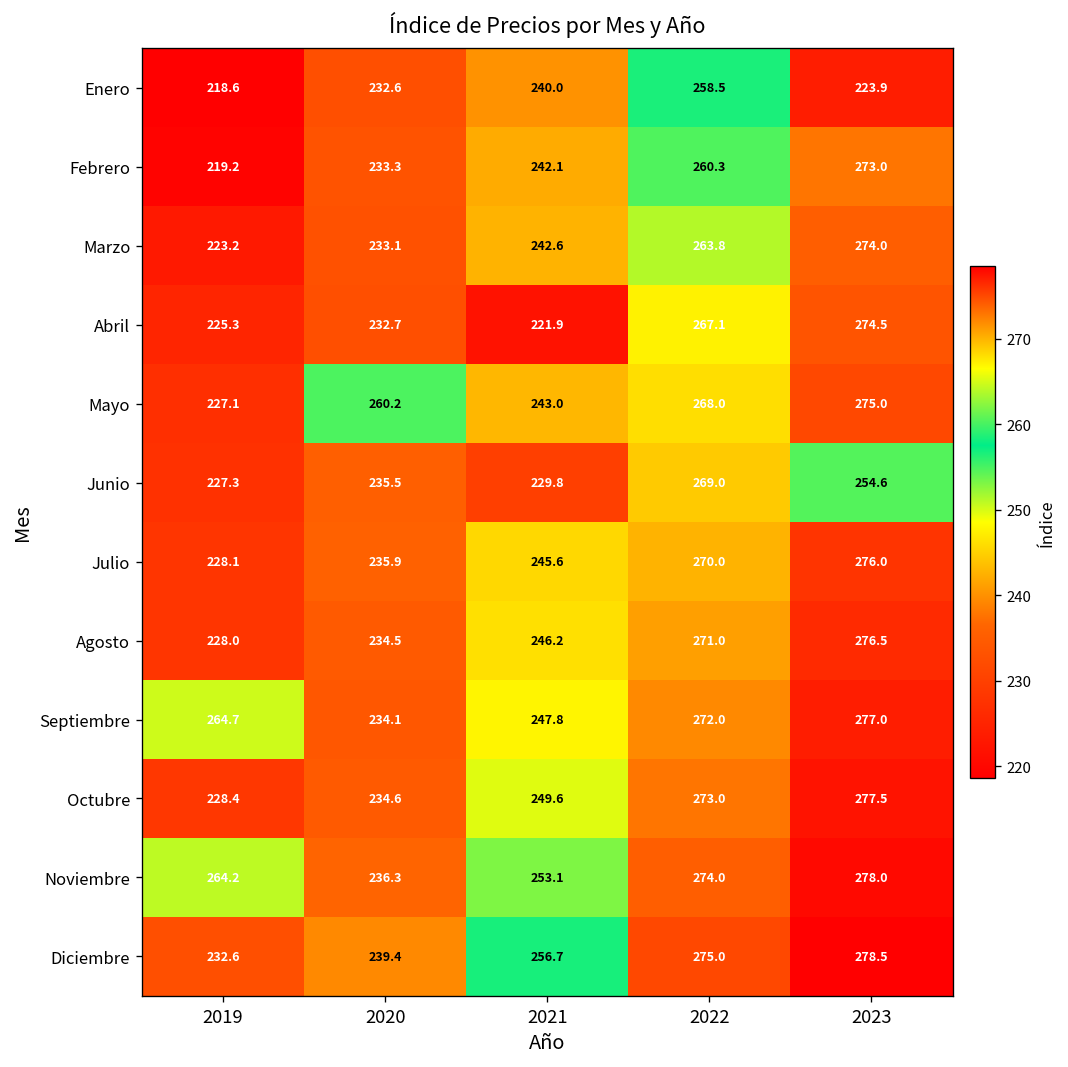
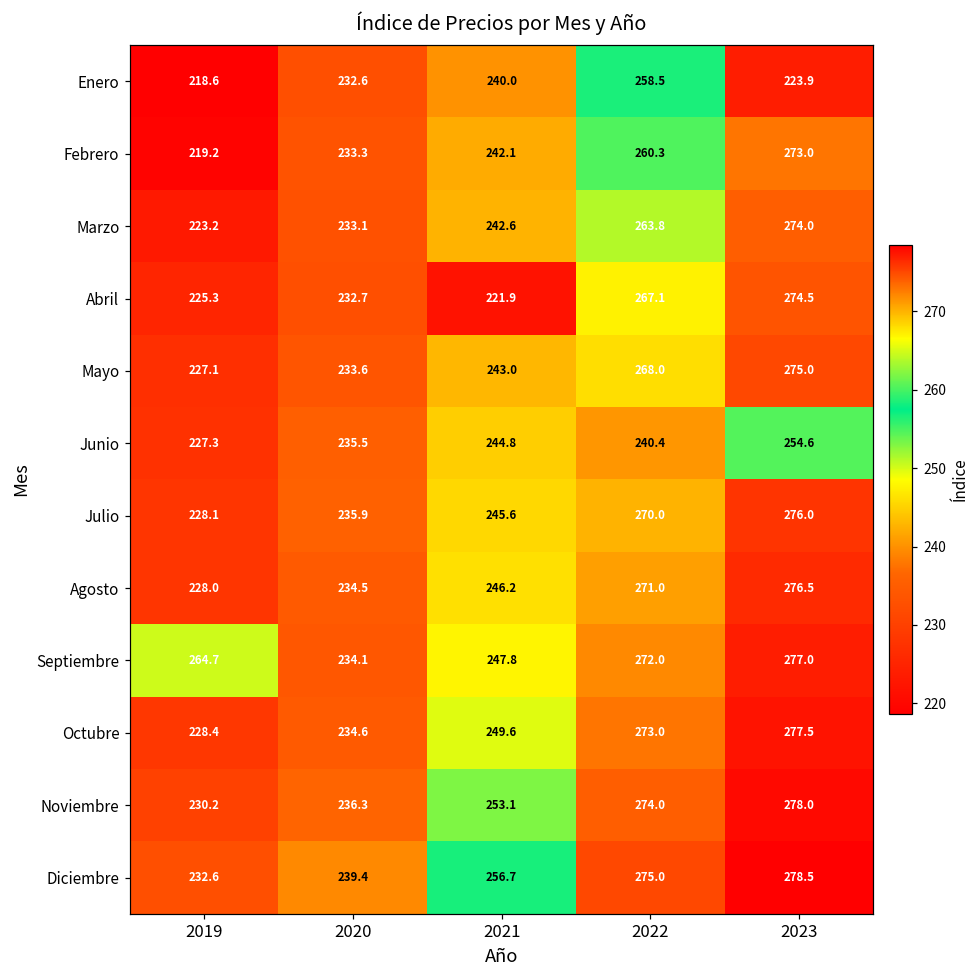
Mayo, 2020: 260.2 -> 233.6
Junio, 2021: 229.8 -> 244.8
Junio, 2022: 269.0 -> 240.4
Noviembre, 2019: 264.2 -> 230.2
